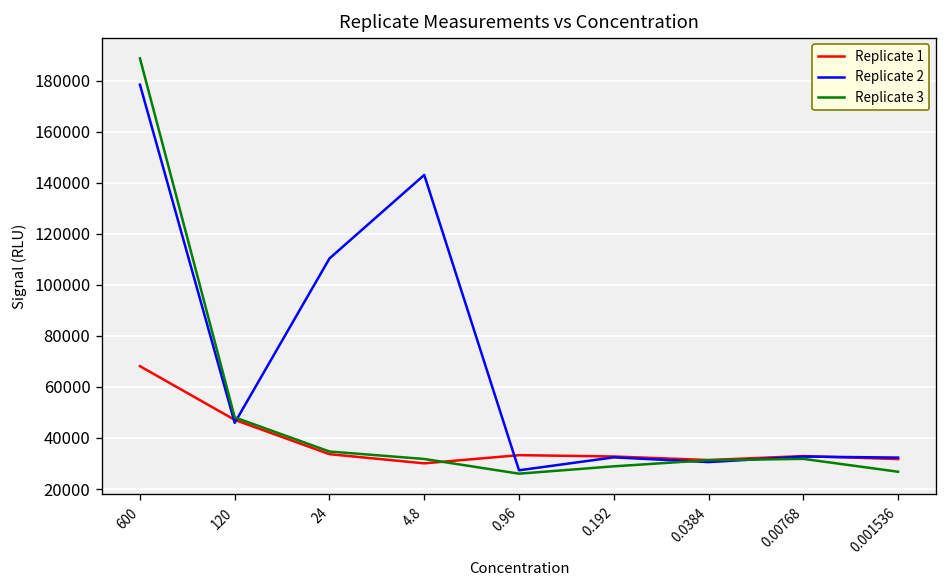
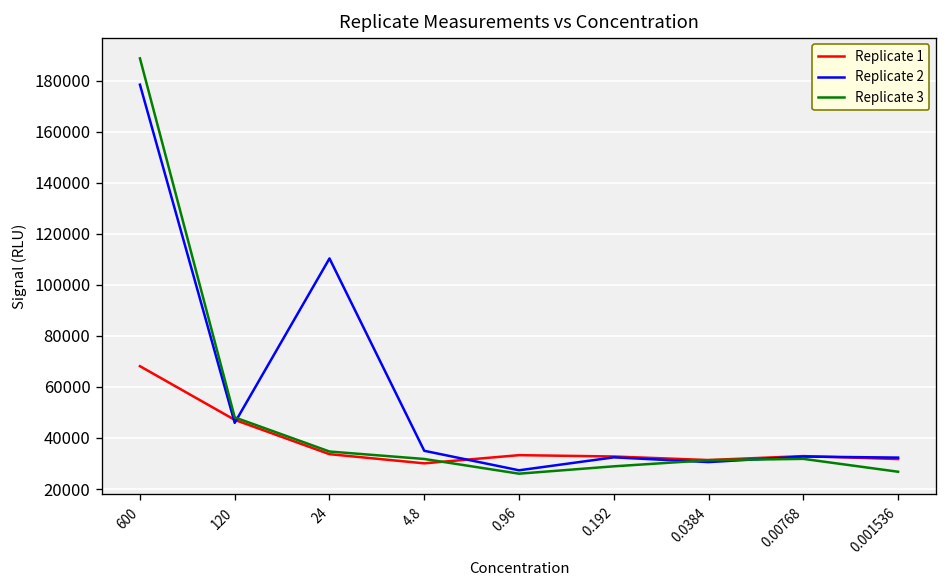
Replicate 2, 4.8: 143000 -> 35000
